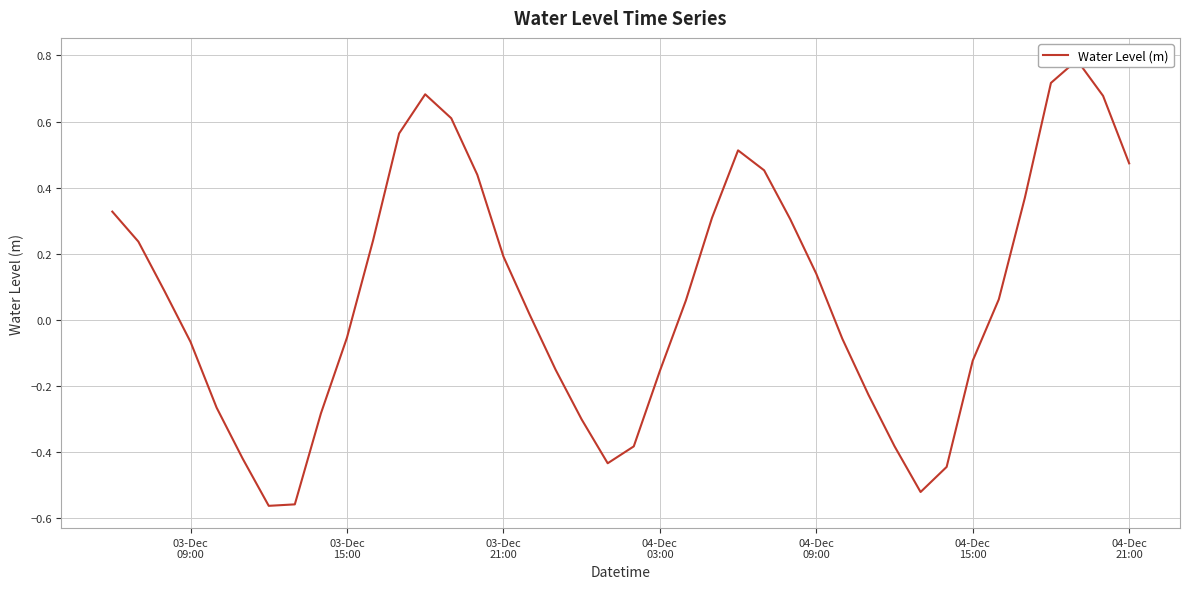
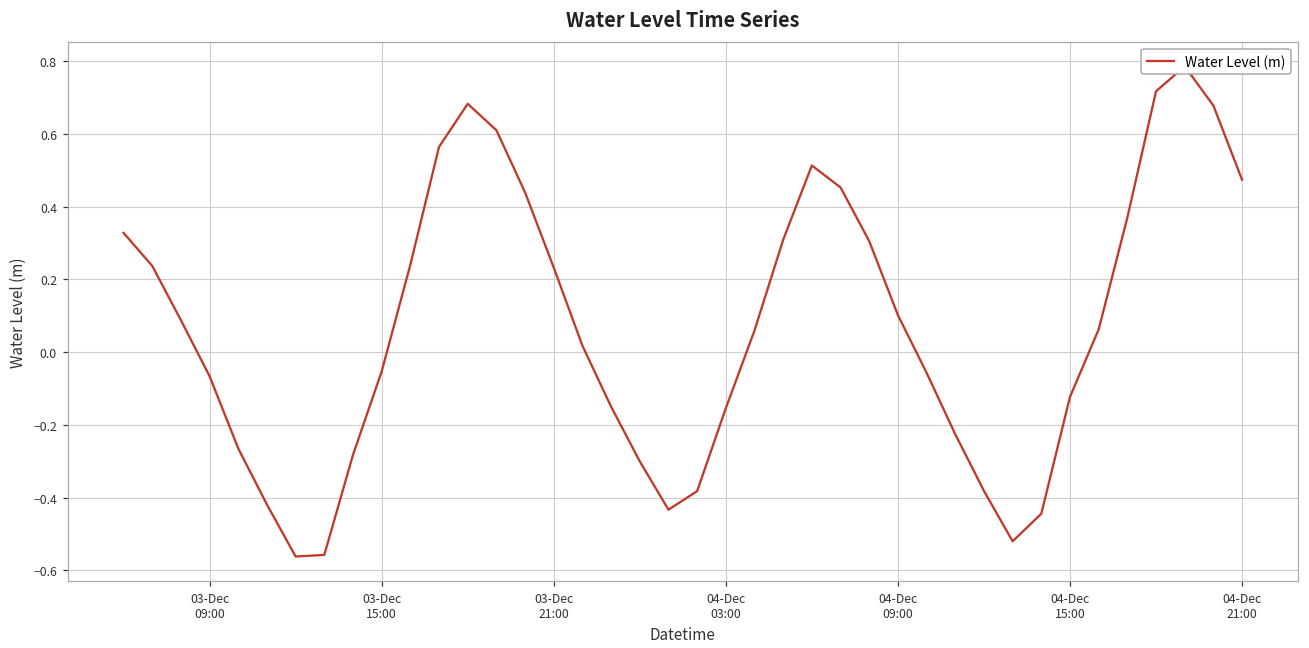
03-Dec 21:00: 0.19 -> 0.23
04-Dec 09:00: 0.14 -> 0.10
